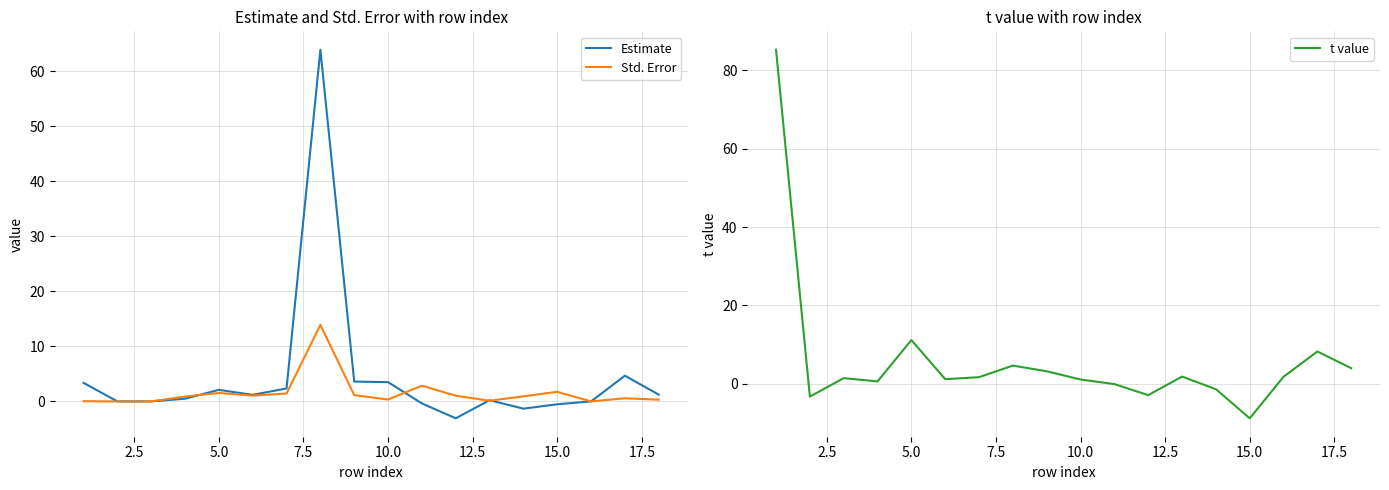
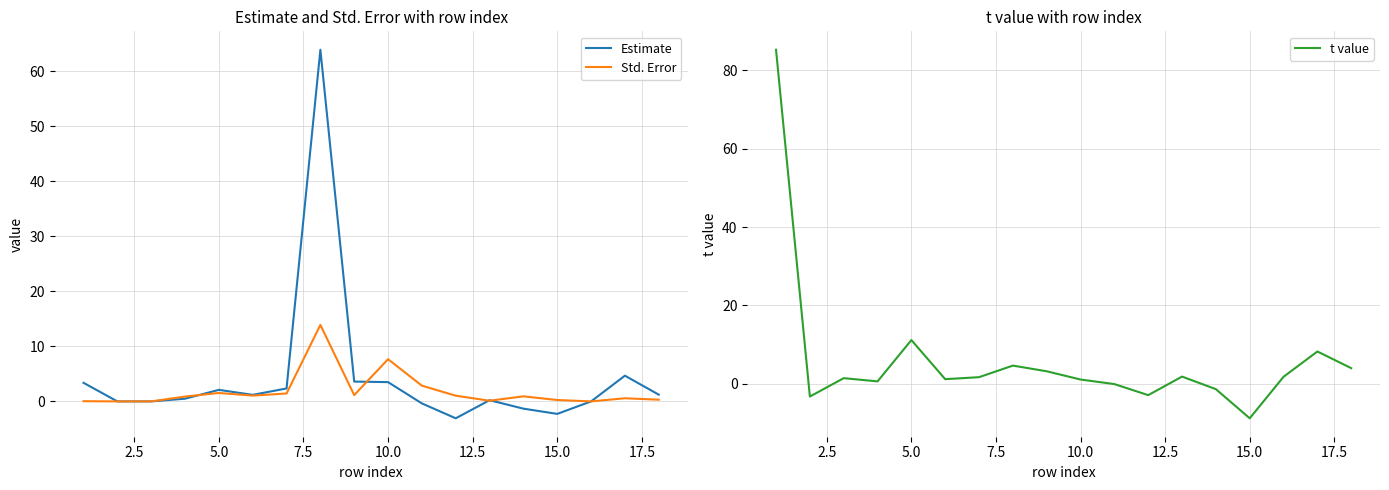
Estimate and Std. Error with row index, Std. Error, 10.0: 0 -> 8
Estimate and Std. Error with row index, Estimate, 15.0: -1 -> -2
Estimate and Std. Error with row index, Std. Error, 15.0: 2 -> 0
